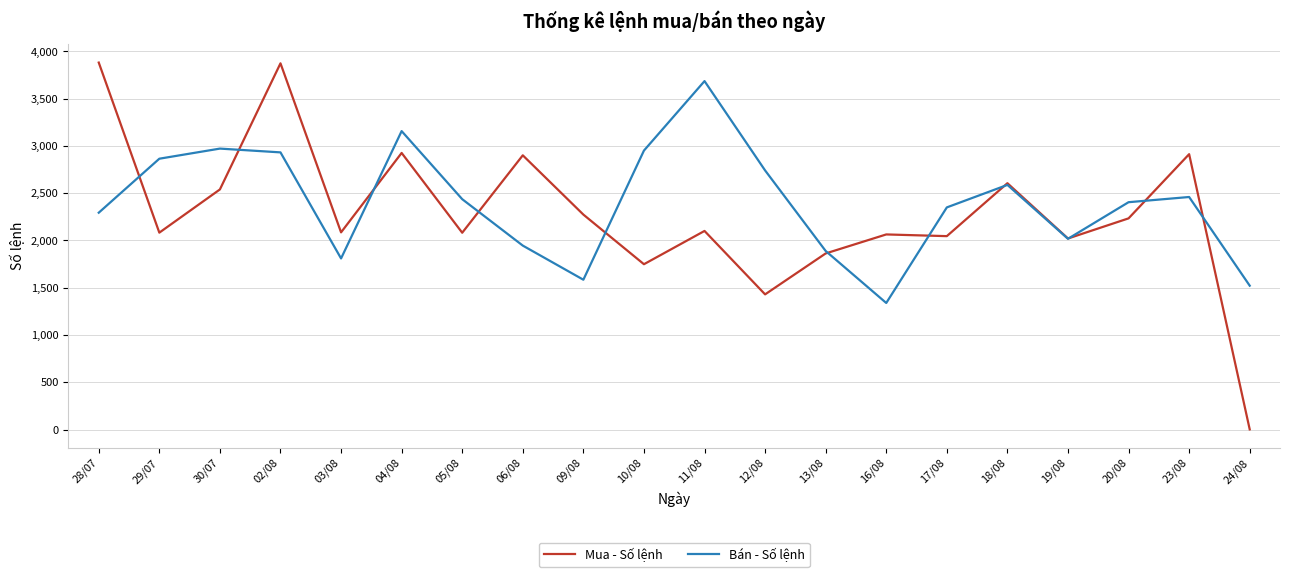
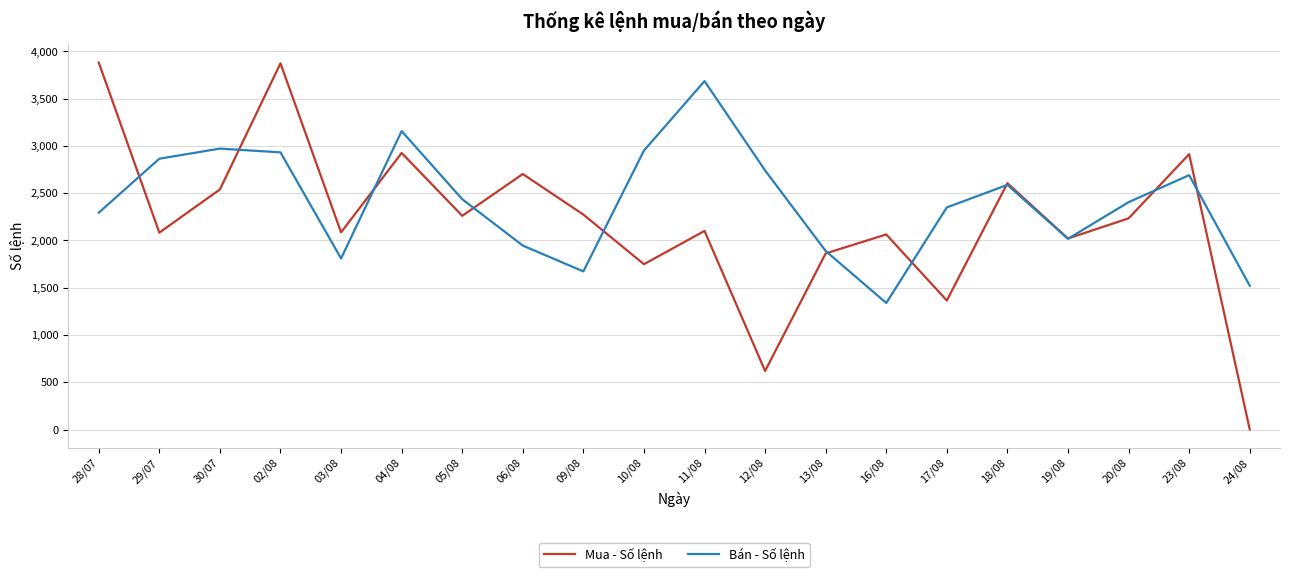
Mua - Số lệnh, 05/08: 2,100 -> 2,300
Mua - Số lệnh, 06/08: 2,900 -> 2,700
Bán - Số lệnh, 09/08: 1,600 -> 1,700
Mua - Số lệnh, 12/08: 1,400 -> 600
Mua - Số lệnh, 17/08: 2,000 -> 1,400
Bán - Số lệnh, 23/08: 2,500 -> 2,700
